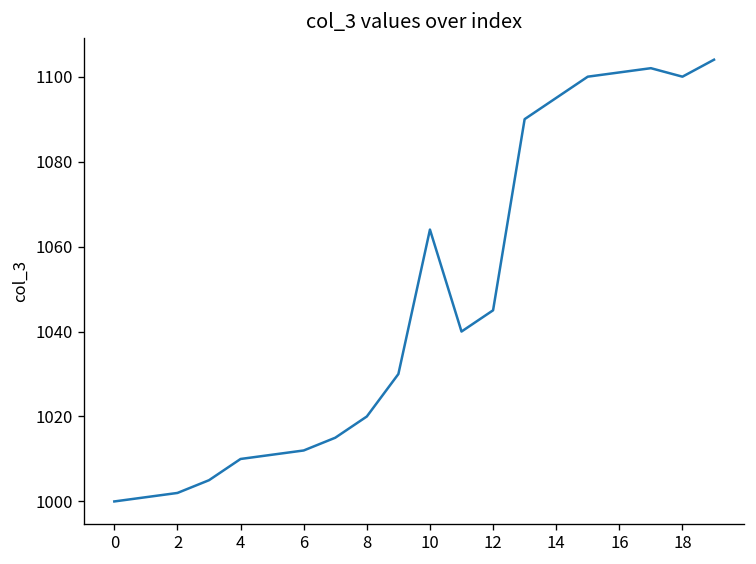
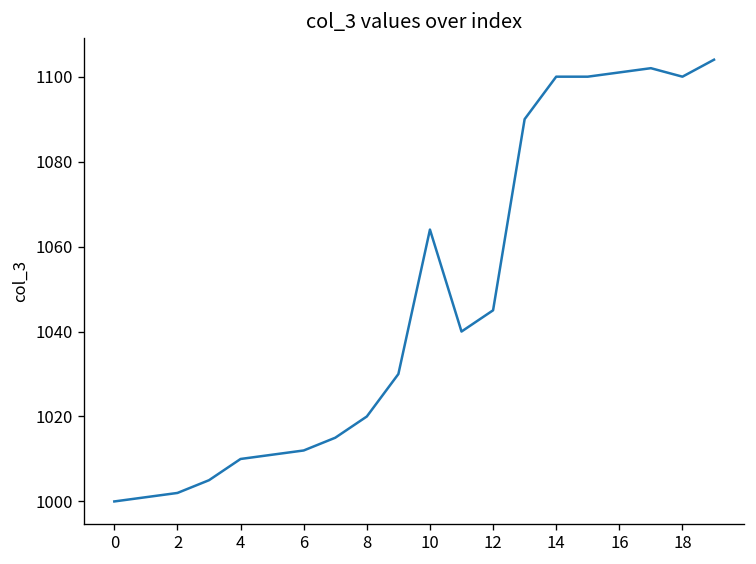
14: 1095 -> 1100
